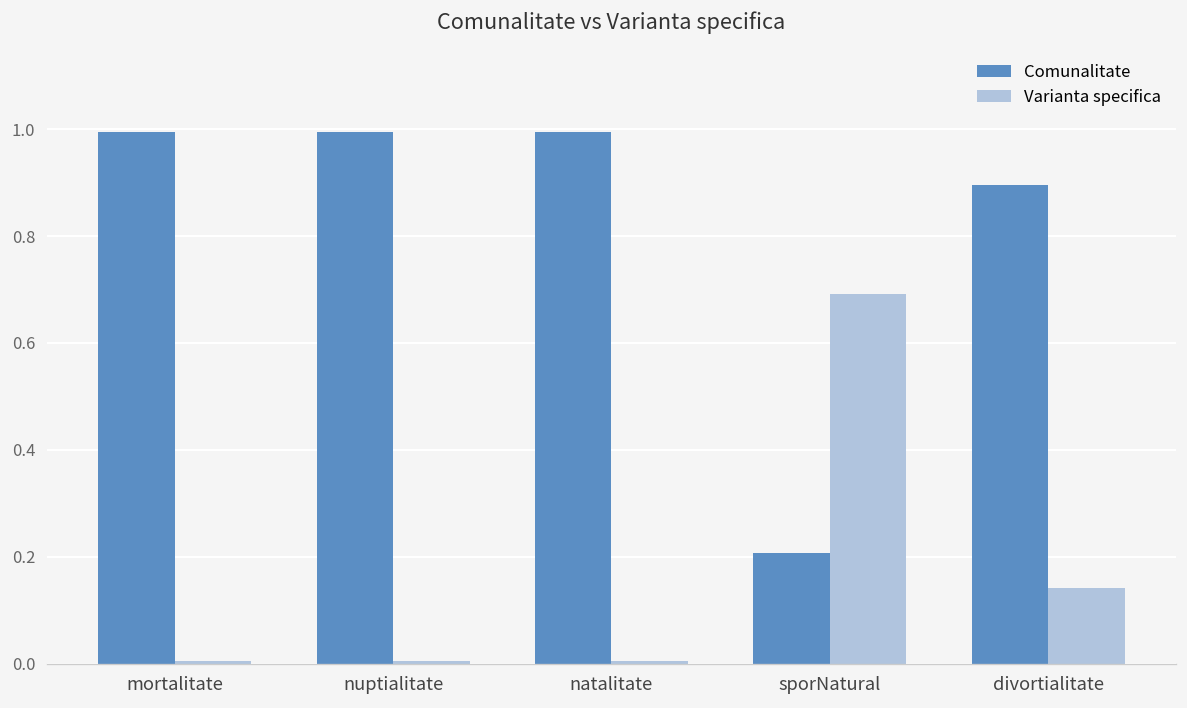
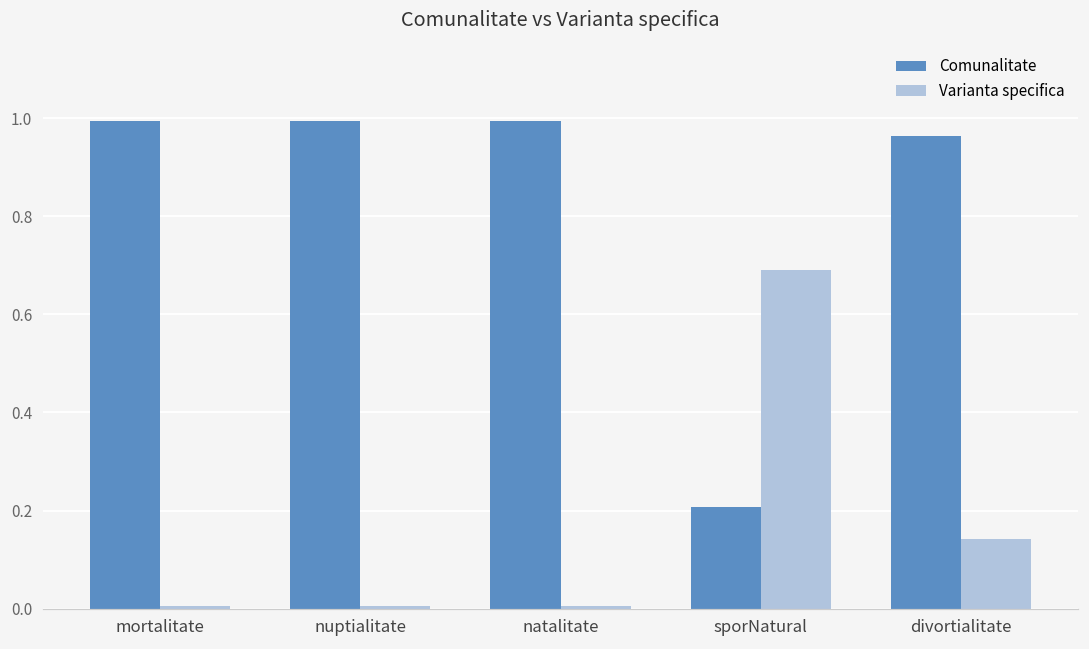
Comunalitate, divortialitate: 0.90 -> 0.96
